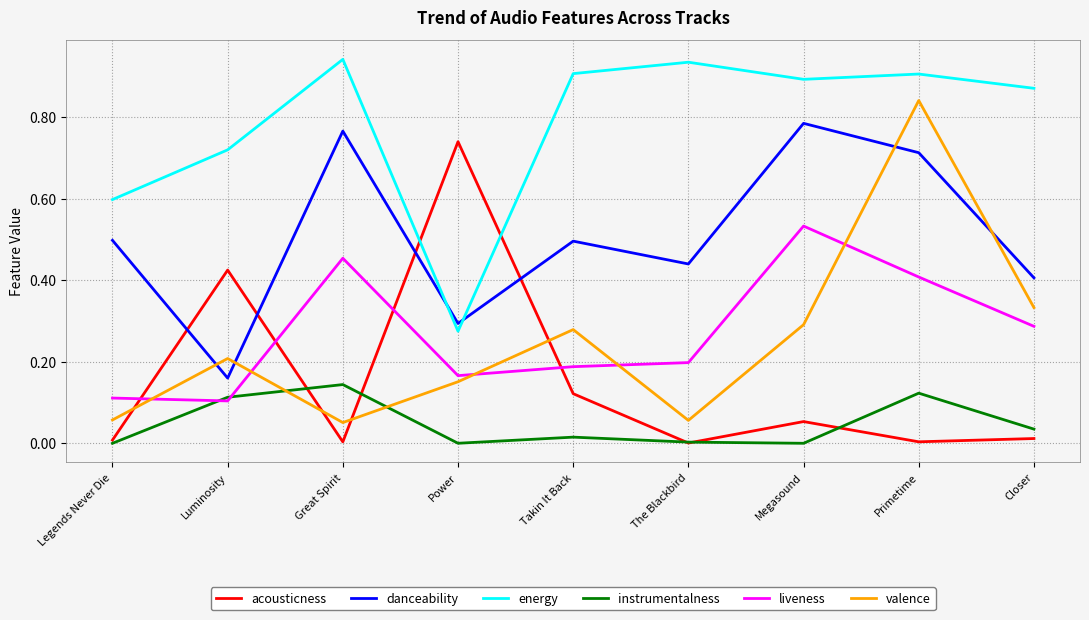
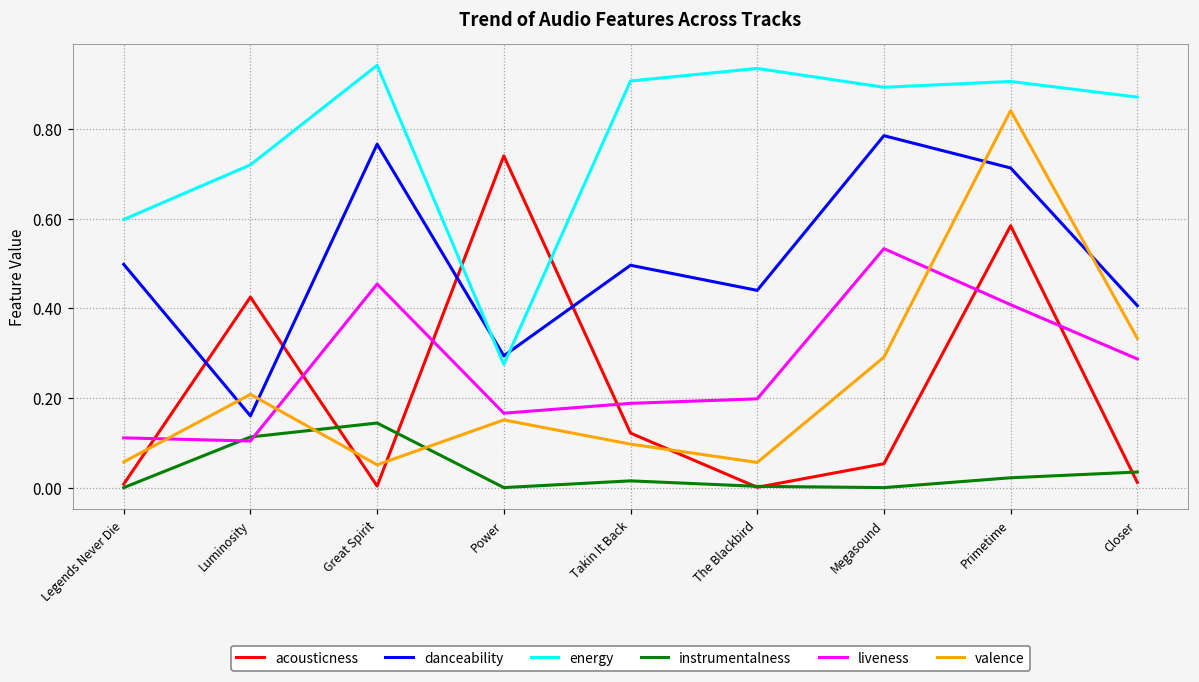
valence, Takin It Back: 0.28 -> 0.10
acousticness, Primetime: 0.00 -> 0.58
instrumentalness, Primetime: 0.12 -> 0.02
